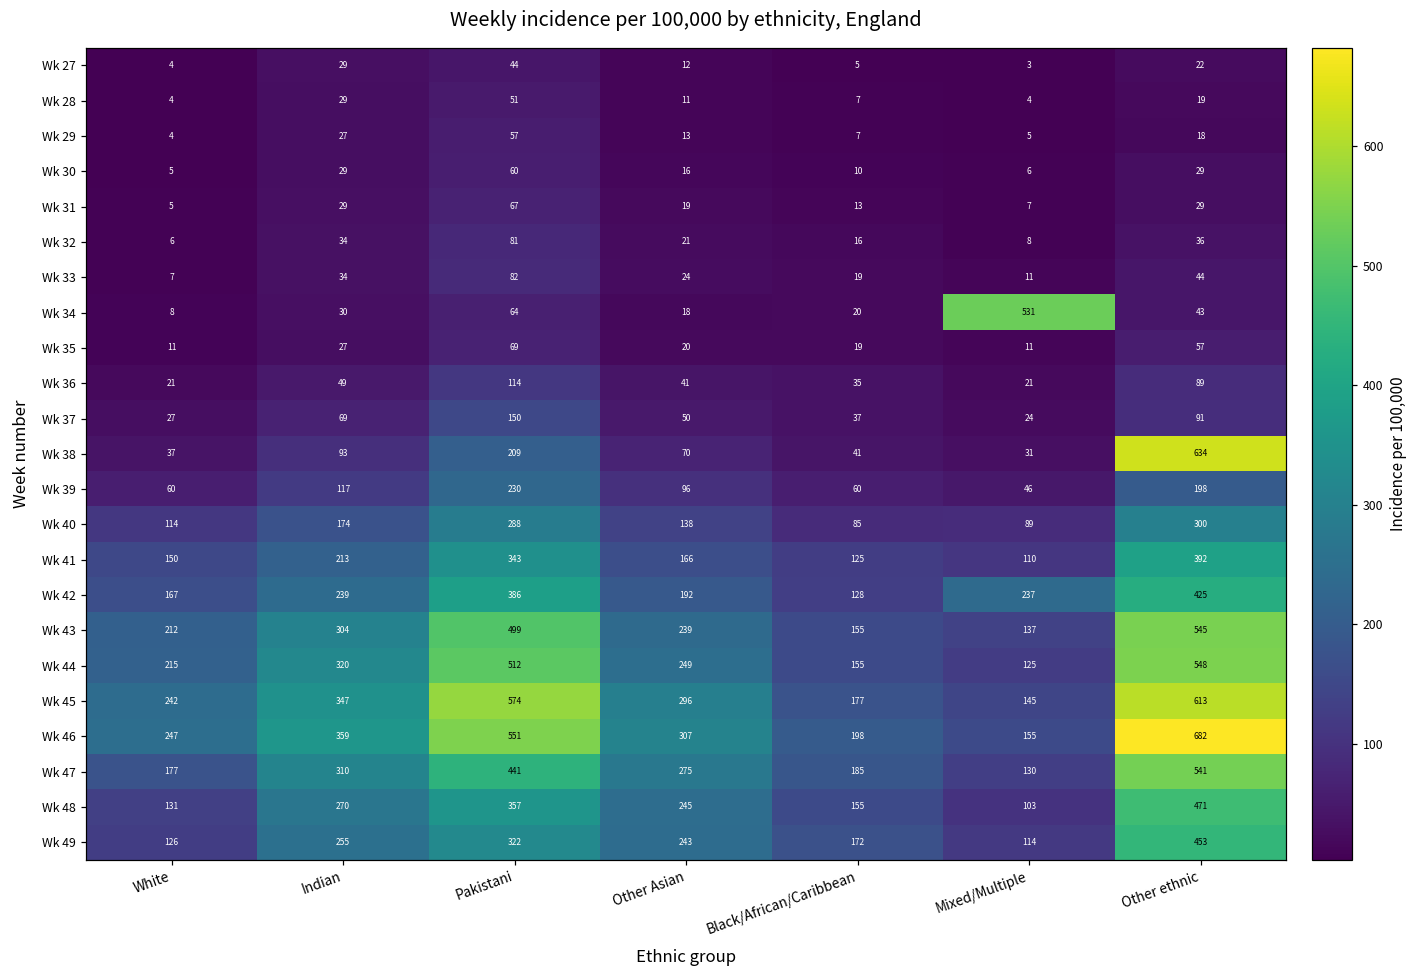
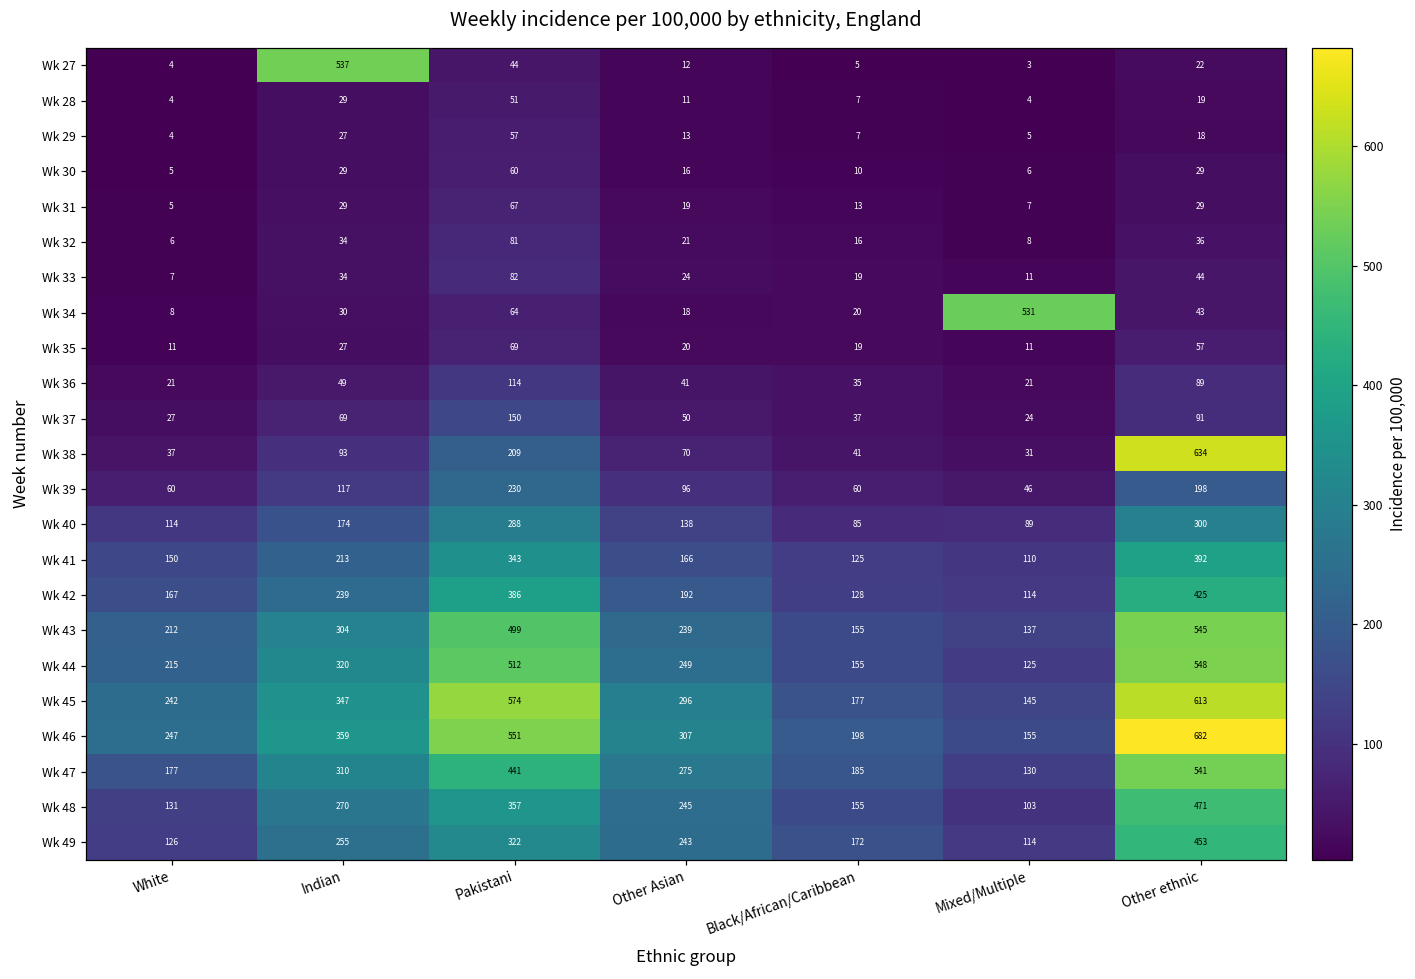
Wk 27, Indian: 29 -> 537
Wk 42, Mixed/Multiple: 237 -> 114
